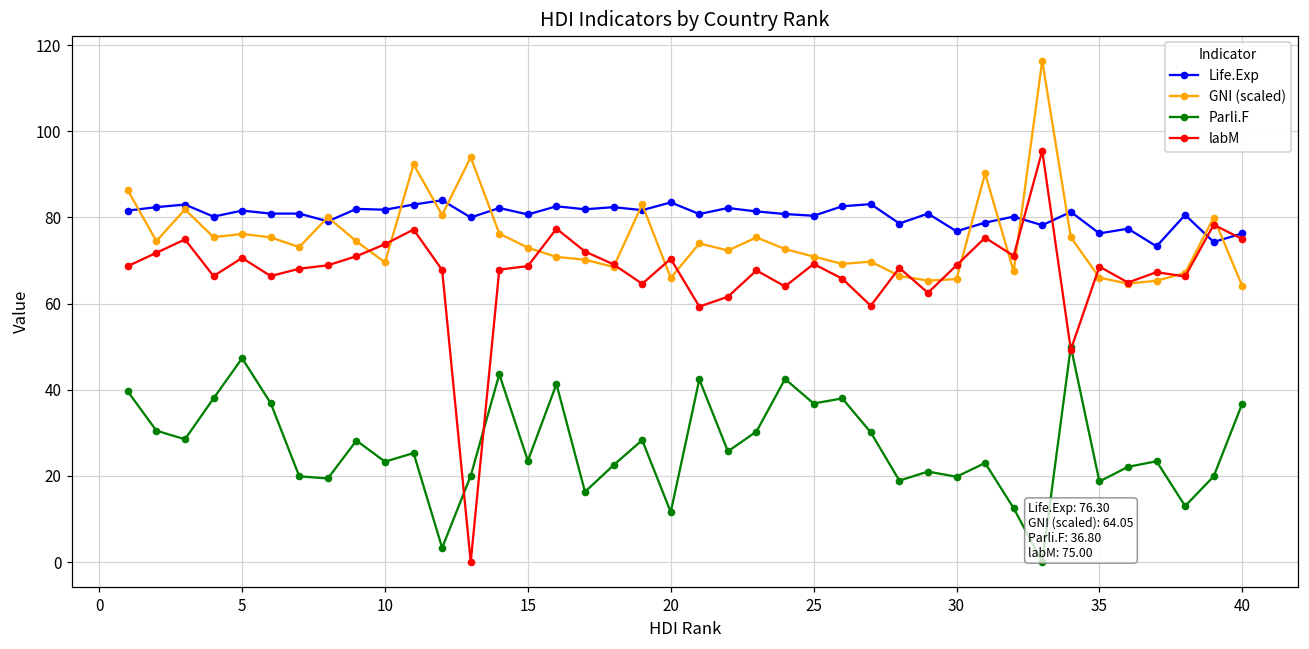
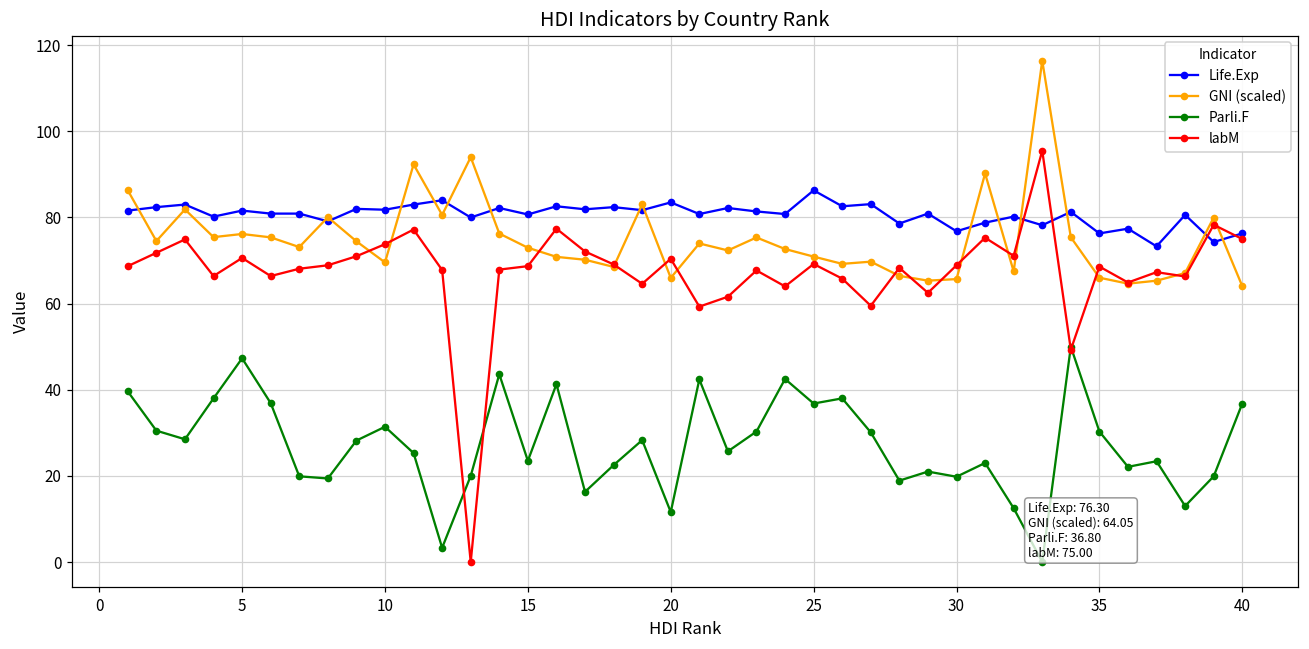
Parli.F, 10: 23 -> 31
Life.Exp, 25: 80 -> 86
Parli.F, 35: 19 -> 30
